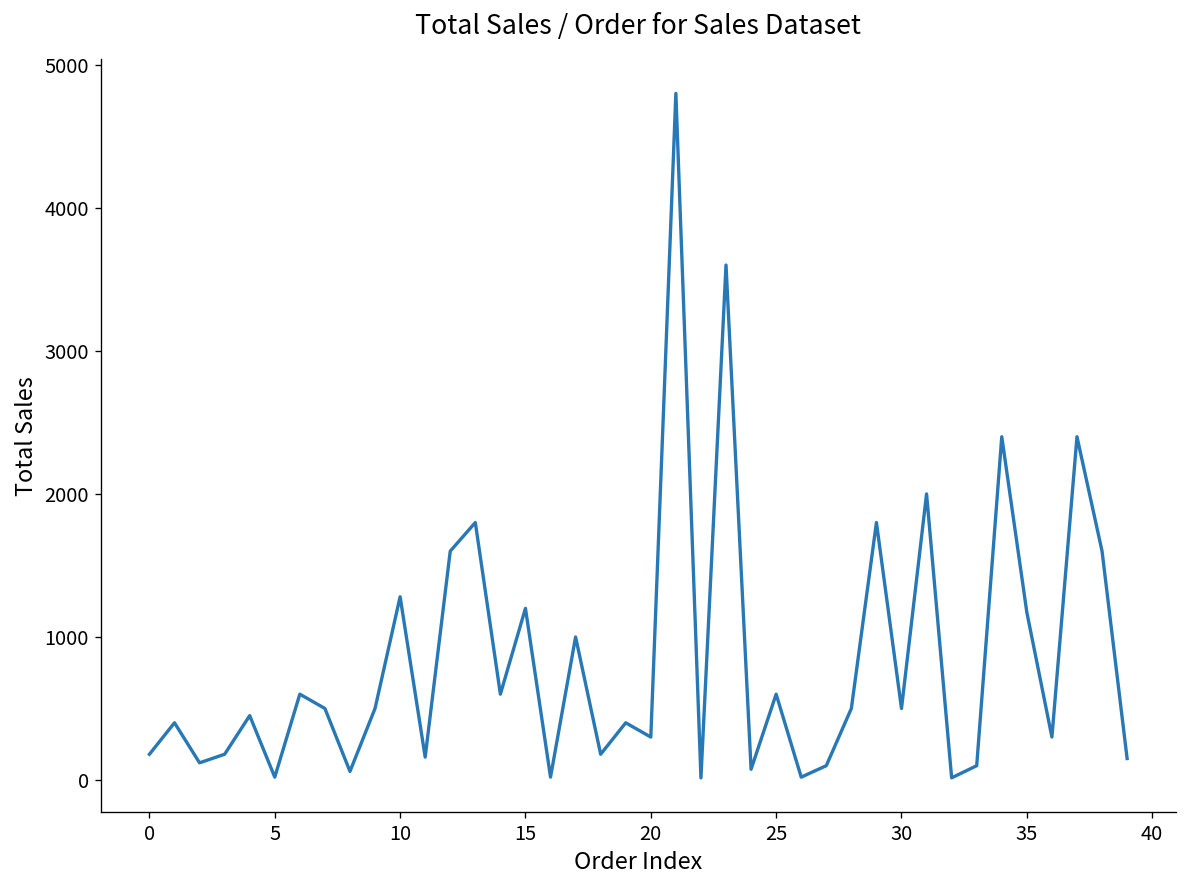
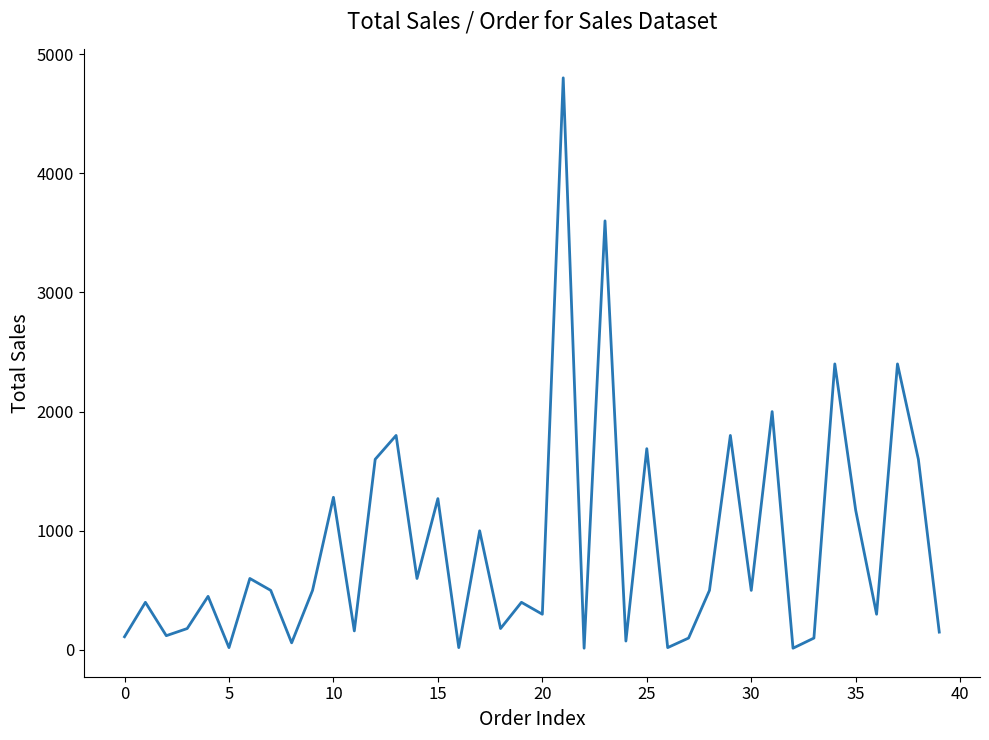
0: 180 -> 110
15: 1200 -> 1270
25: 600 -> 1690
